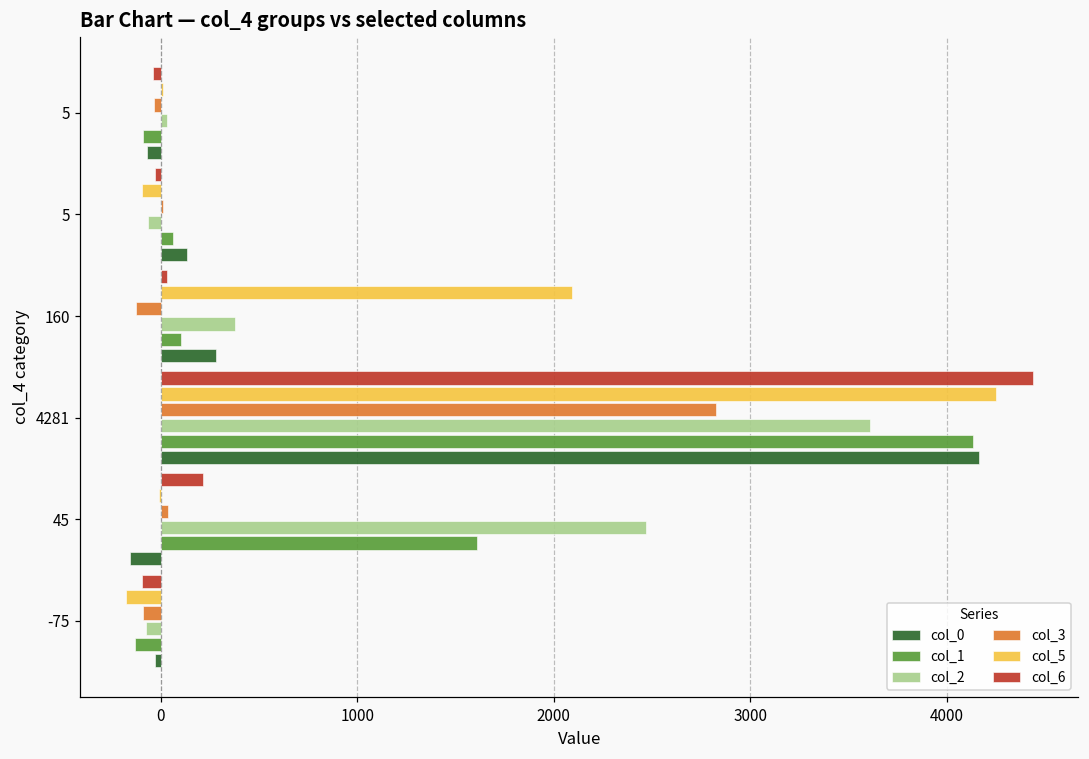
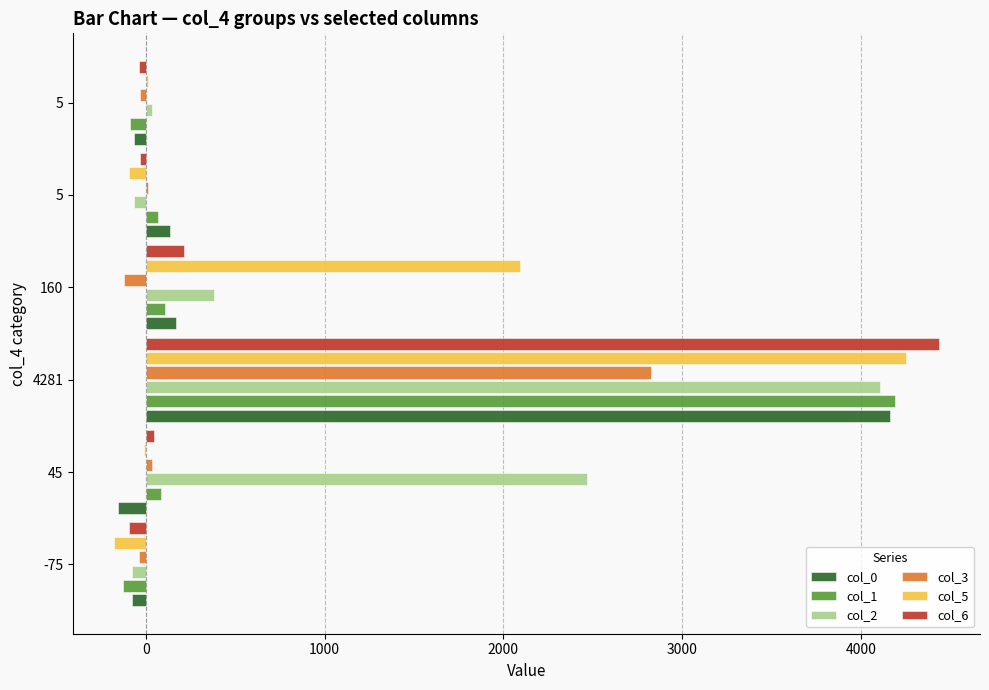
col_6, 160: 30 -> 220
col_0, 160: 280 -> 170
col_2, 4281: 3610 -> 4110
col_1, 4281: 4140 -> 4190
col_6, 45: 220 -> 40
col_1, 45: 1610 -> 80
col_3, -75: -90 -> -40
col_0, -75: -30 -> -80
